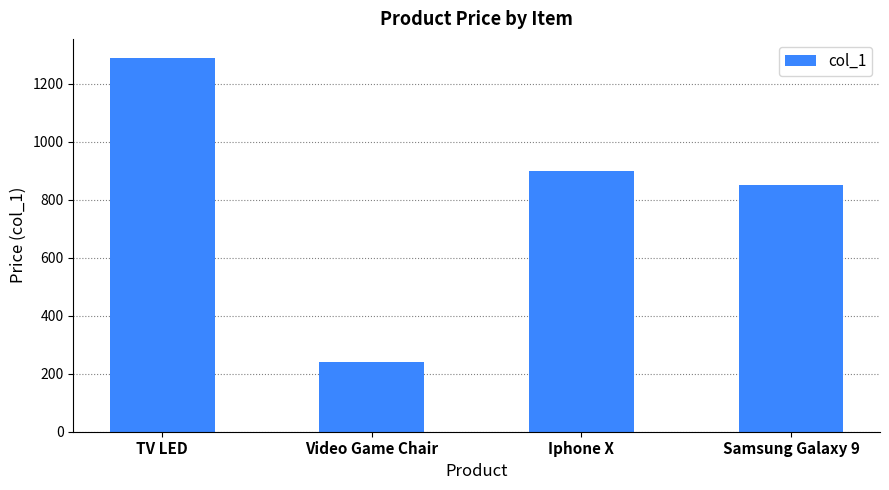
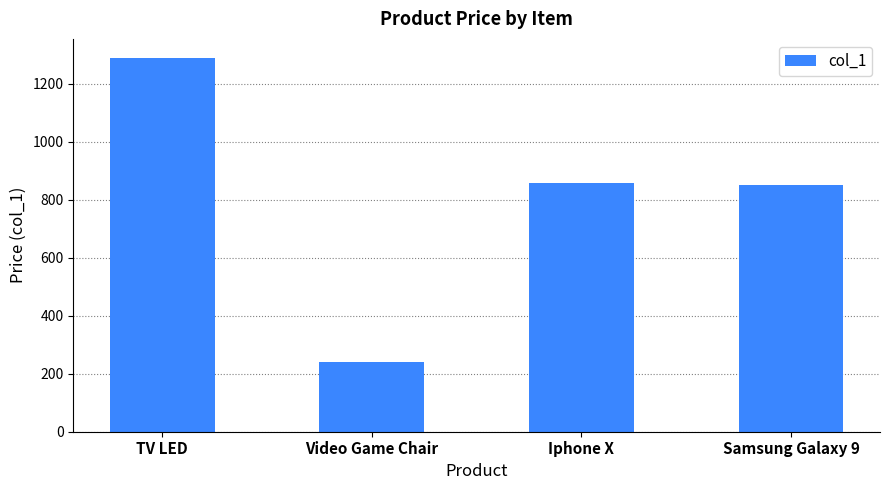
Iphone X: 900 -> 860
